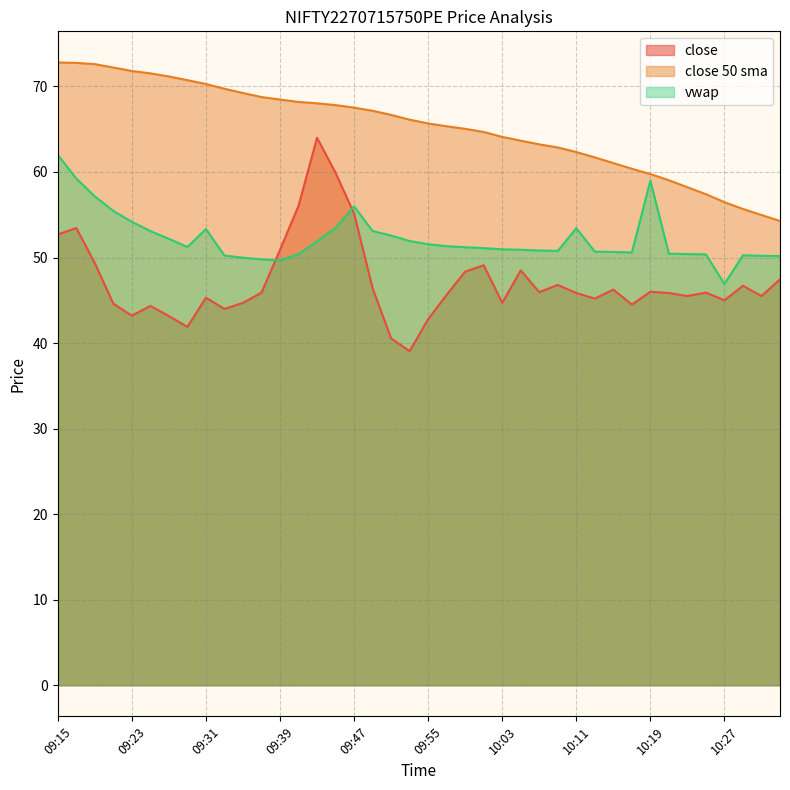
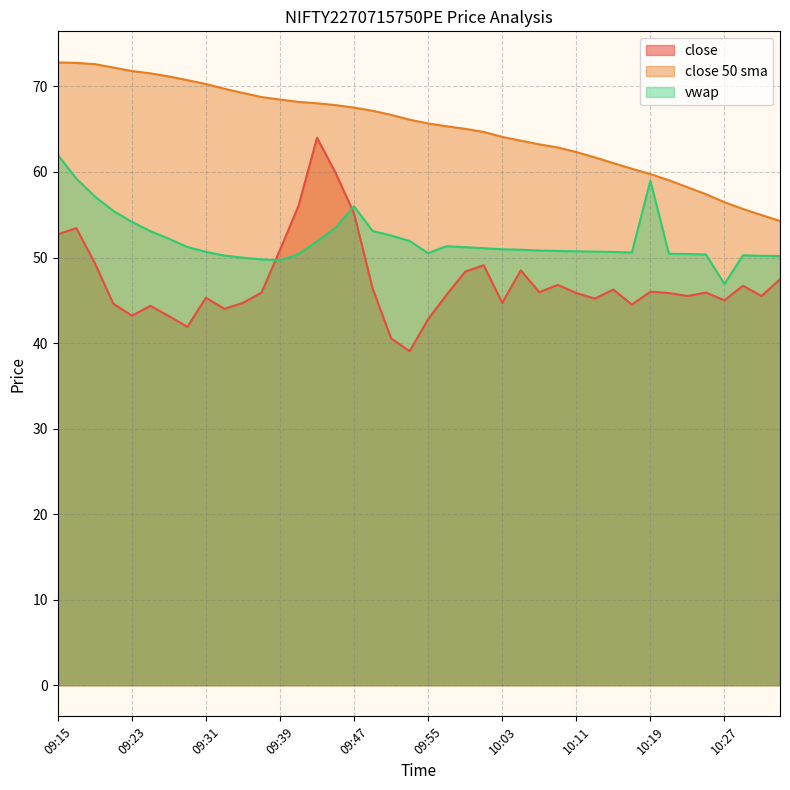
vwap, 09:31: 53 -> 51
vwap, 09:55: 52 -> 51
vwap, 10:11: 53 -> 51
